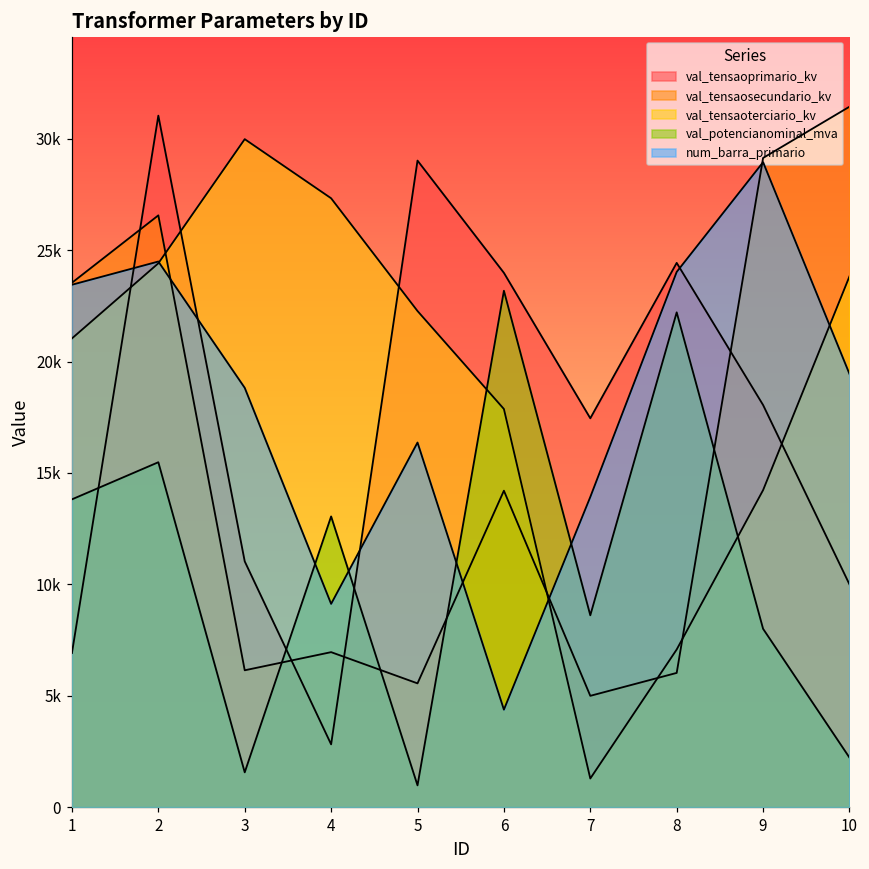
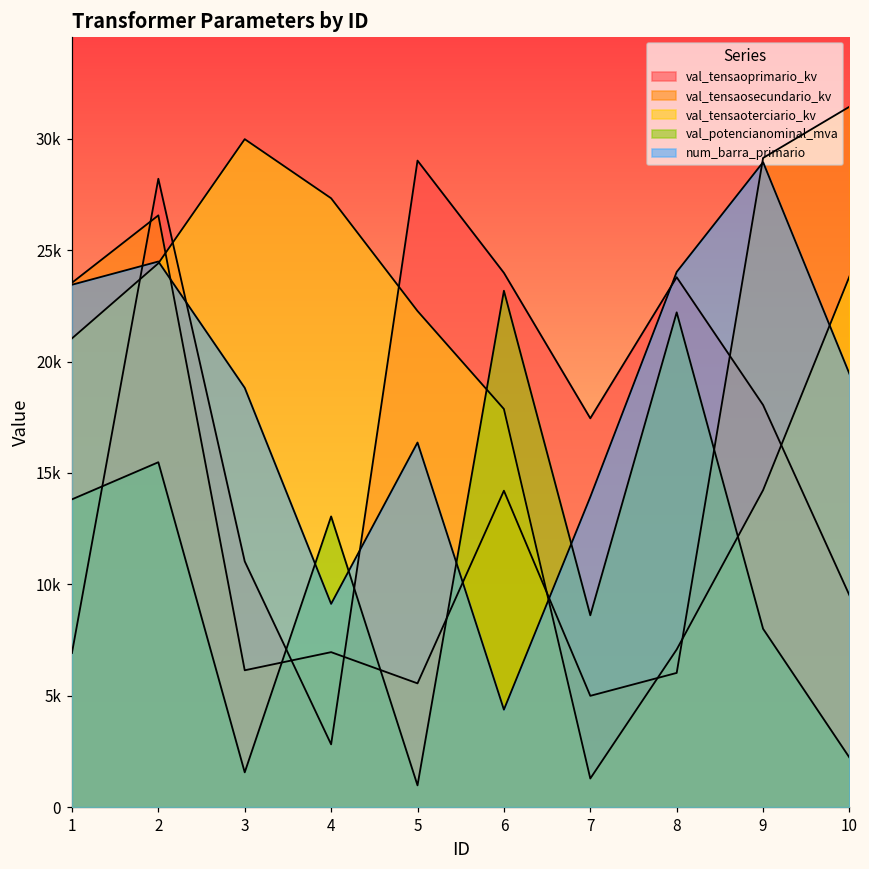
val_tensaoprimario_kv, 2: 31000 -> 28200
val_tensaoprimario_kv, 8: 24400 -> 23800
val_tensaoprimario_kv, 10: 10000 -> 9500
